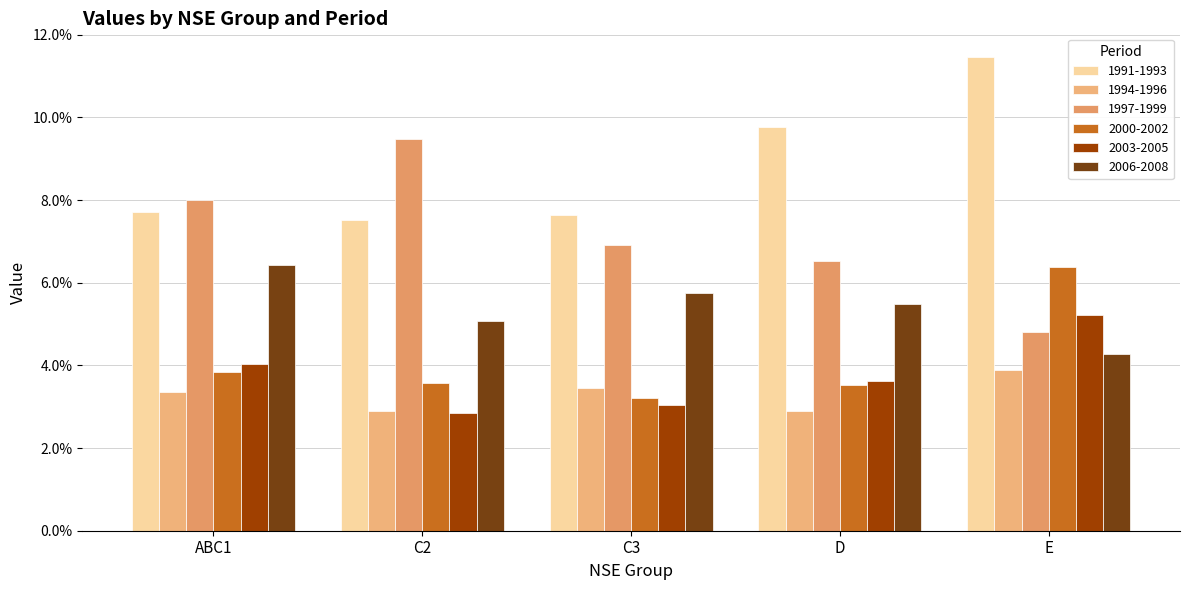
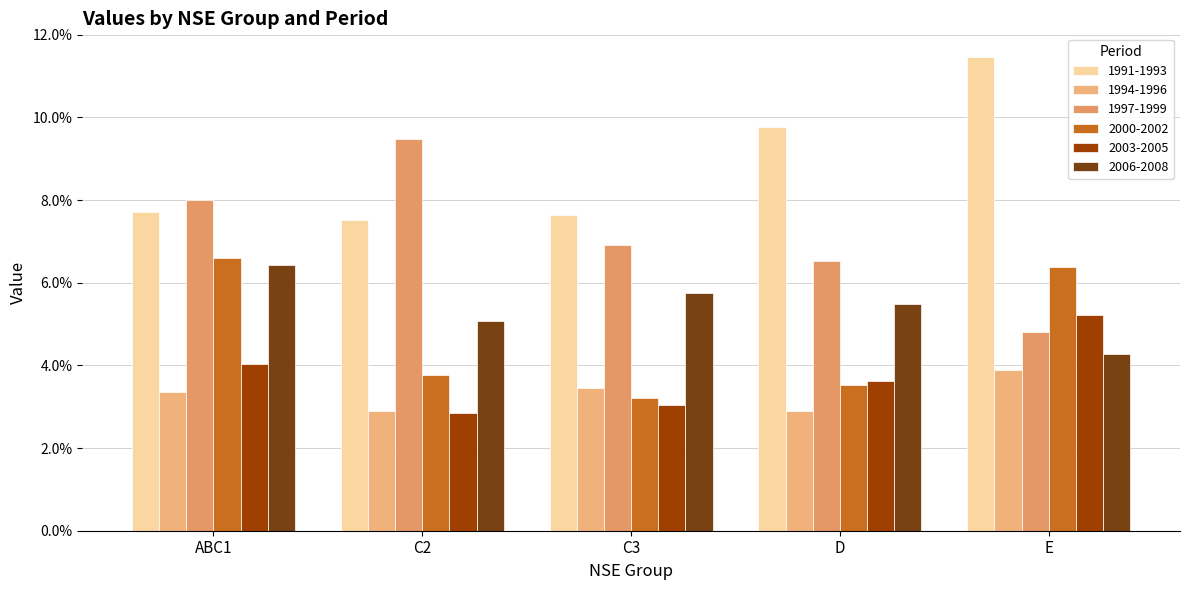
2000-2002, ABC1: 3.8% -> 6.6%
2000-2002, C2: 3.6% -> 3.8%
